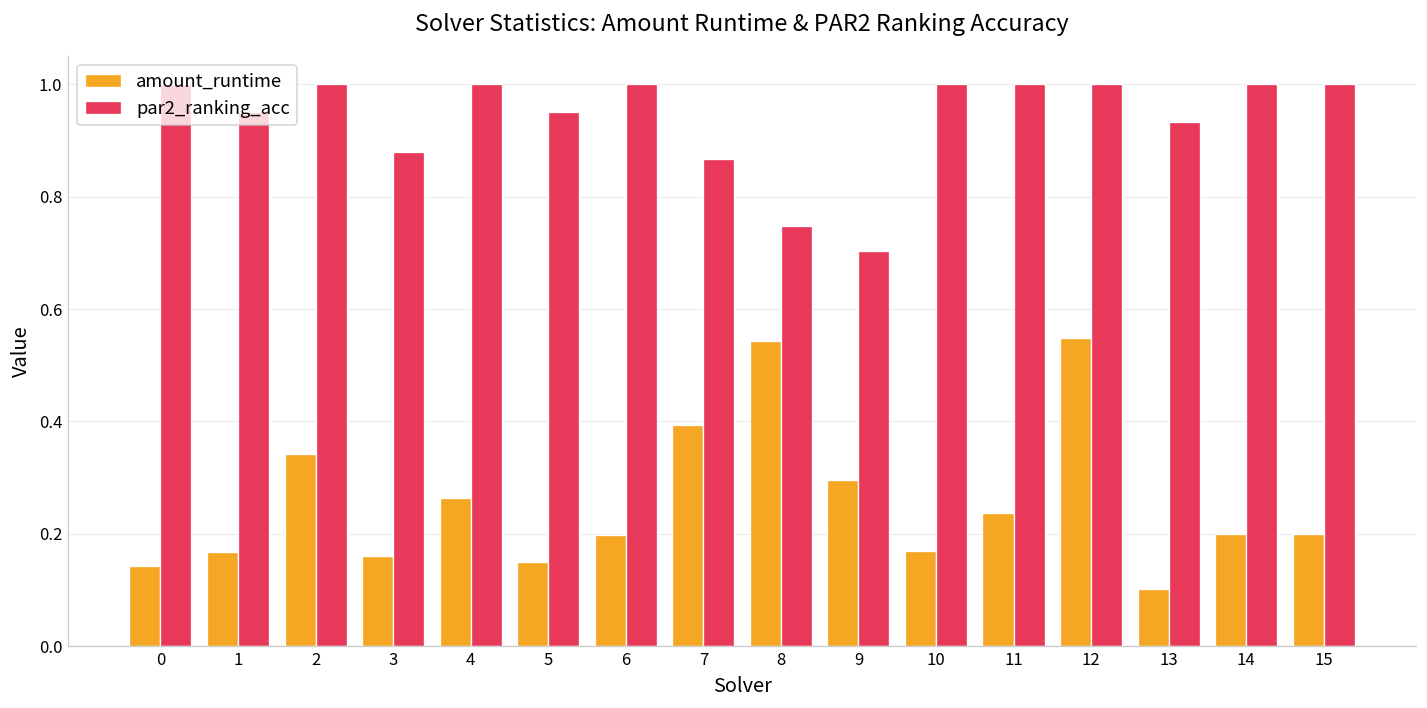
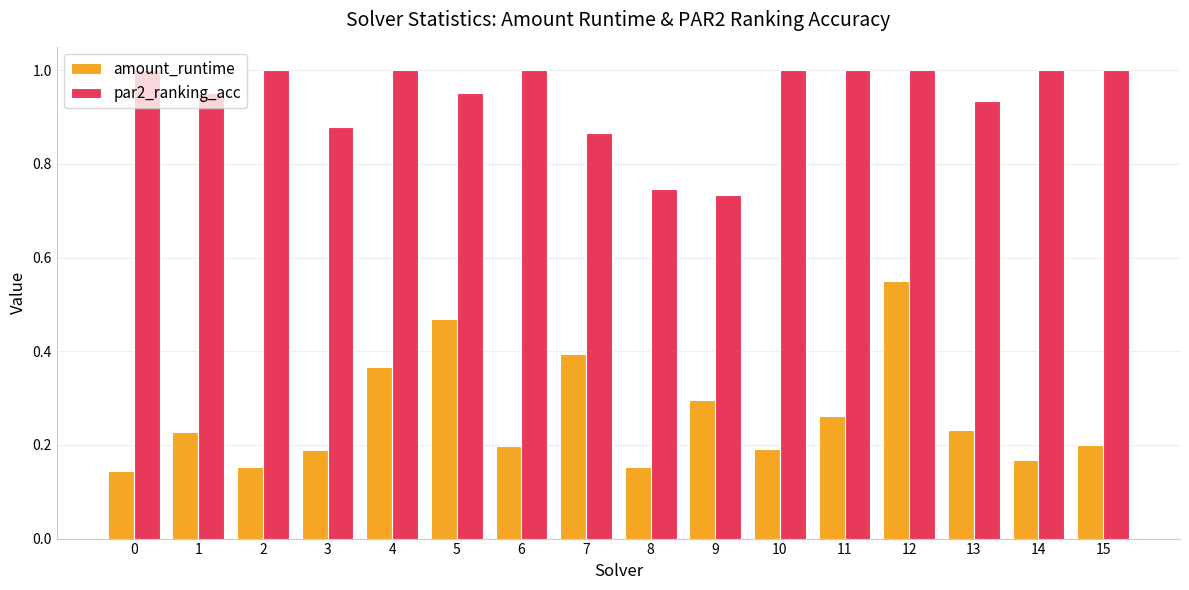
amount_runtime, 1: 0.17 -> 0.23
amount_runtime, 2: 0.34 -> 0.15
amount_runtime, 3: 0.16 -> 0.19
amount_runtime, 4: 0.26 -> 0.37
amount_runtime, 5: 0.15 -> 0.47
amount_runtime, 8: 0.54 -> 0.15
par2_ranking_acc, 9: 0.70 -> 0.73
amount_runtime, 10: 0.17 -> 0.19
amount_runtime, 11: 0.24 -> 0.26
amount_runtime, 13: 0.10 -> 0.23
amount_runtime, 14: 0.20 -> 0.17
